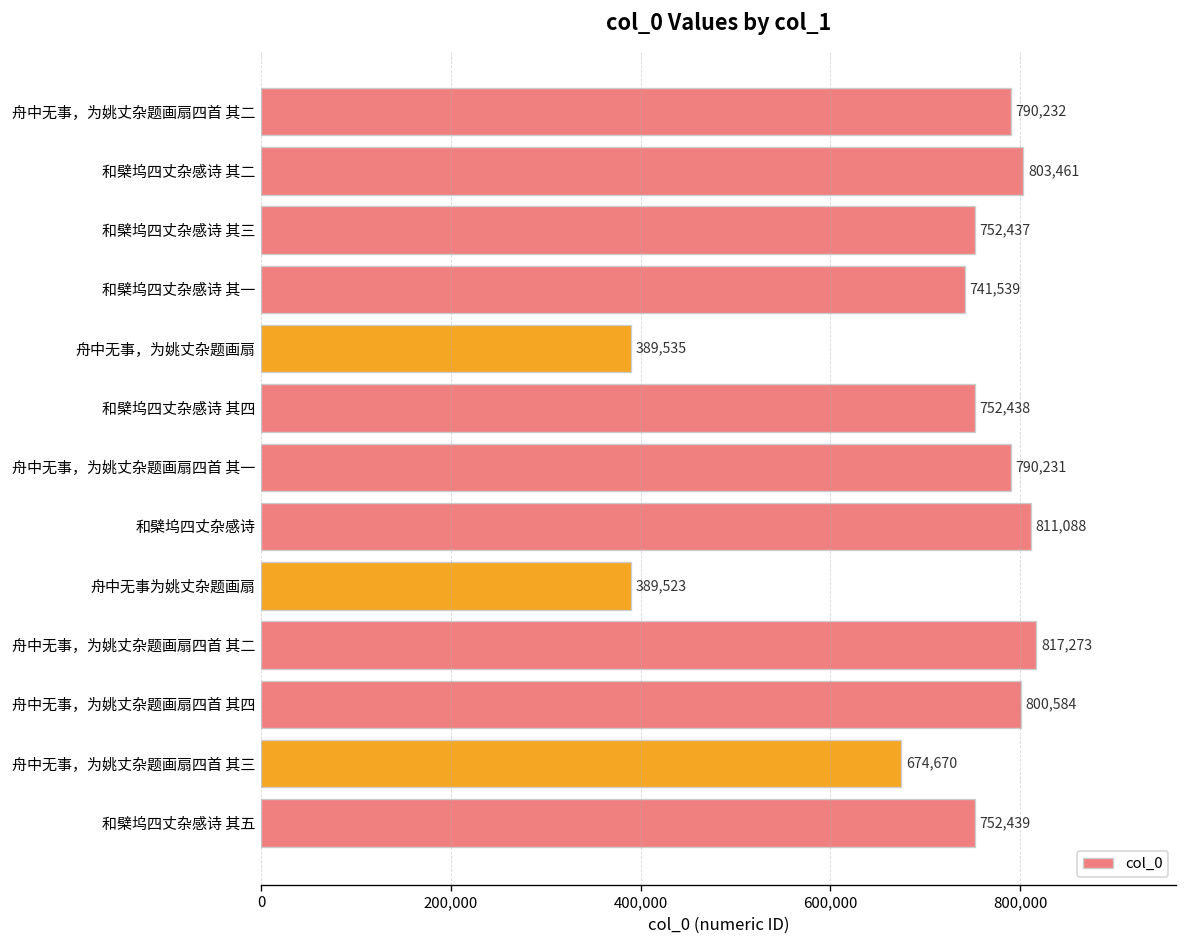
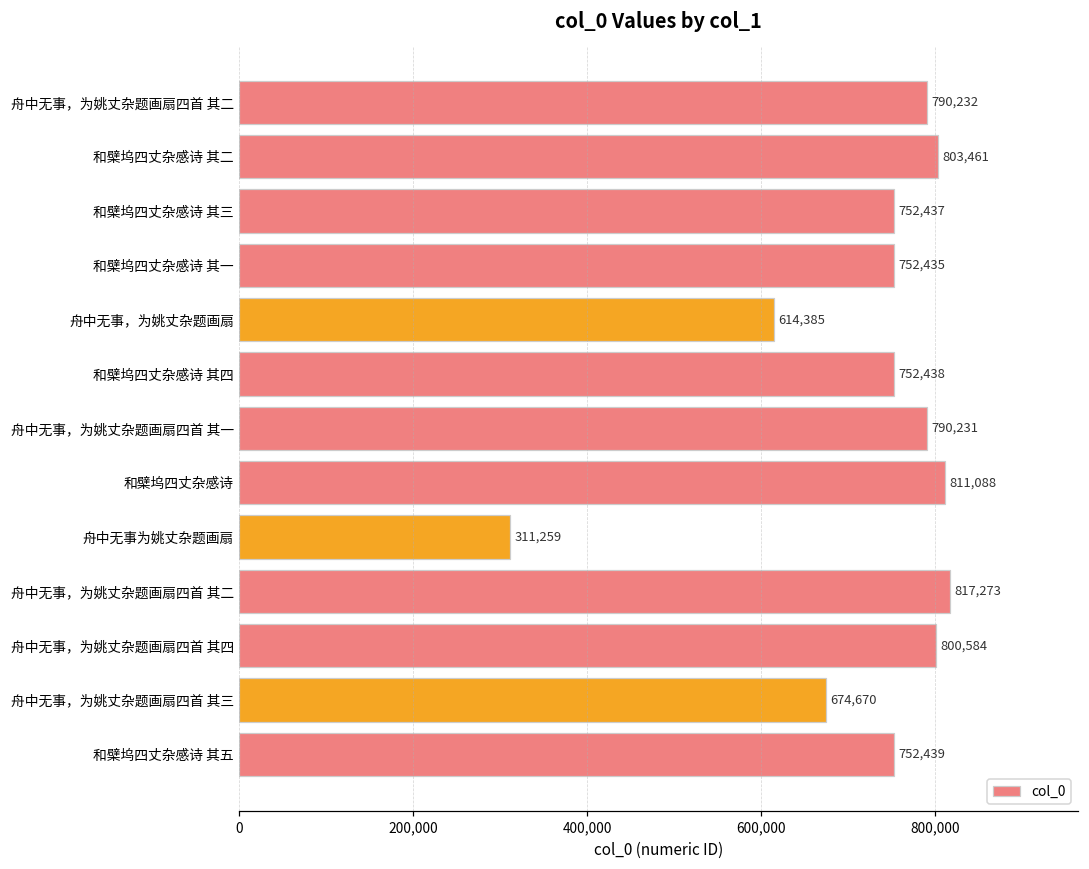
和檗坞四丈杂感诗 其一: 741,539 -> 752,435
舟中无事，为姚丈杂题画扇: 389,535 -> 614,385
舟中无事为姚丈杂题画扇: 389,523 -> 311,259
